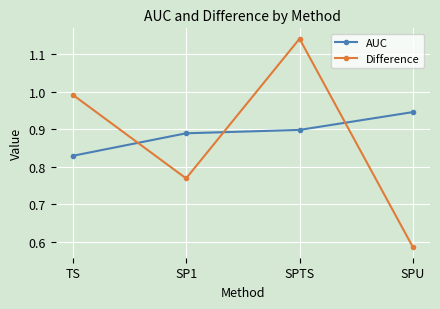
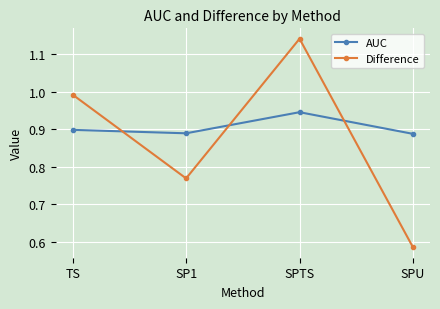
AUC, TS: 0.83 -> 0.90
AUC, SPTS: 0.90 -> 0.95
AUC, SPU: 0.95 -> 0.89
